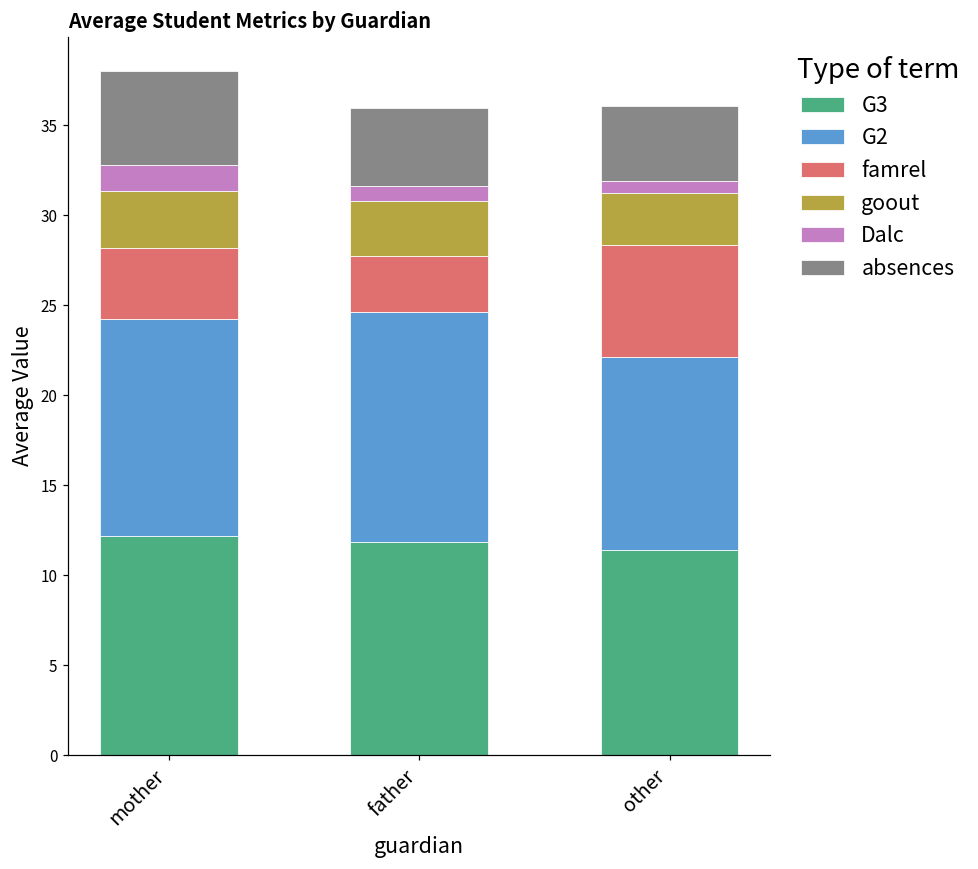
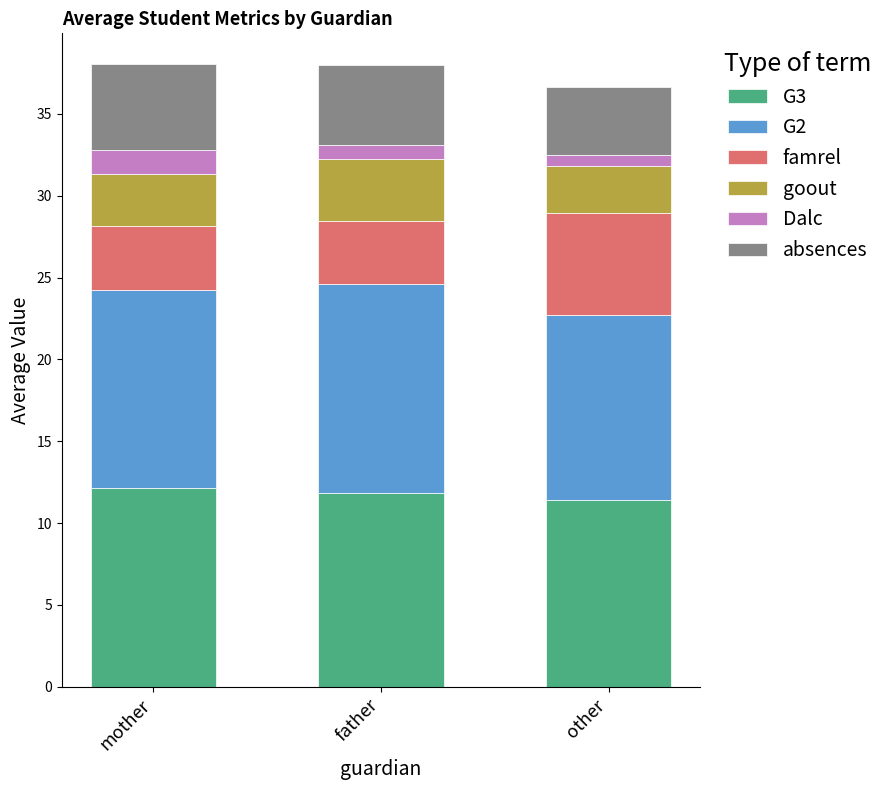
famrel, father: 3.1 -> 3.9
goout, father: 3.1 -> 3.8
absences, father: 4.3 -> 4.9
G2, other: 10.7 -> 11.3
